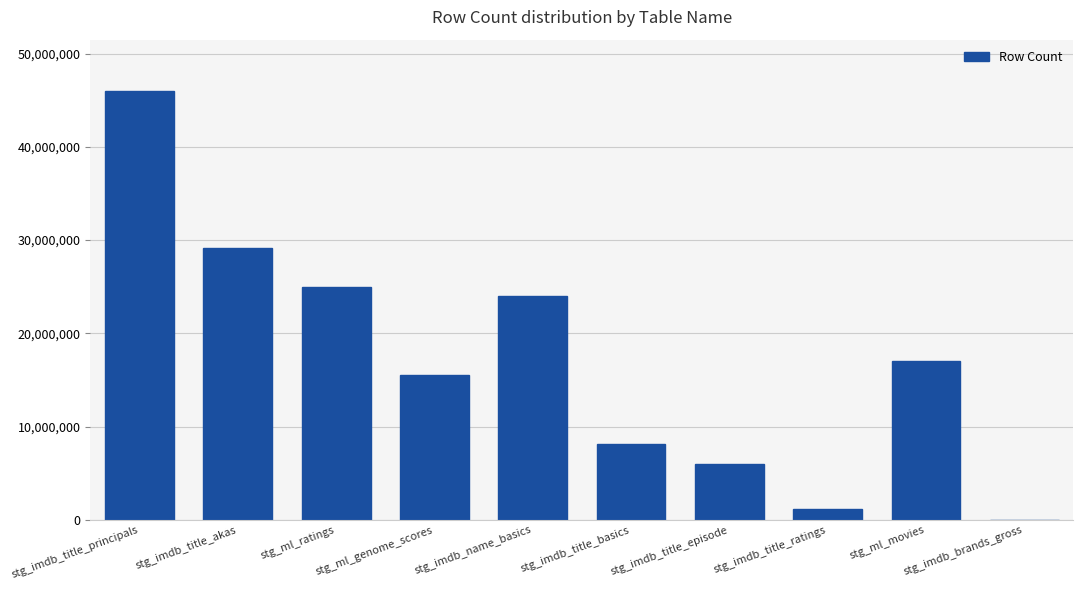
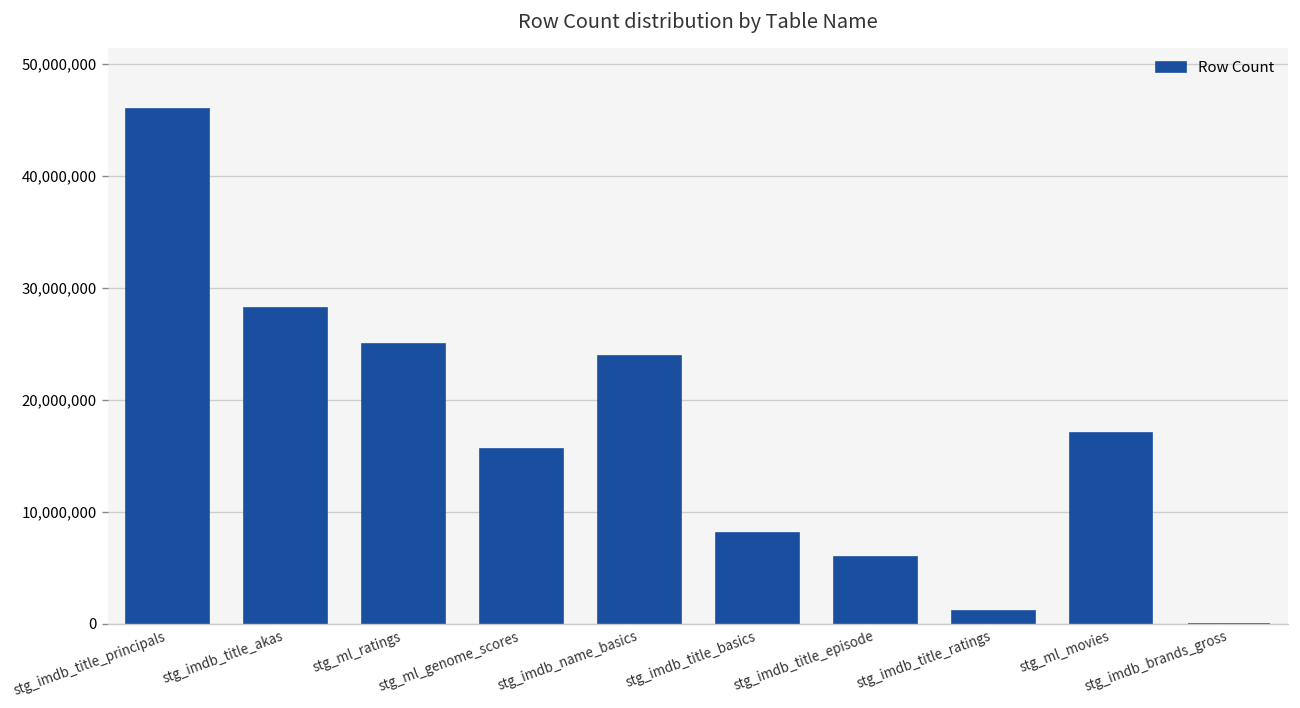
stg_imdb_title_akas: 29,000,000 -> 28,000,000
